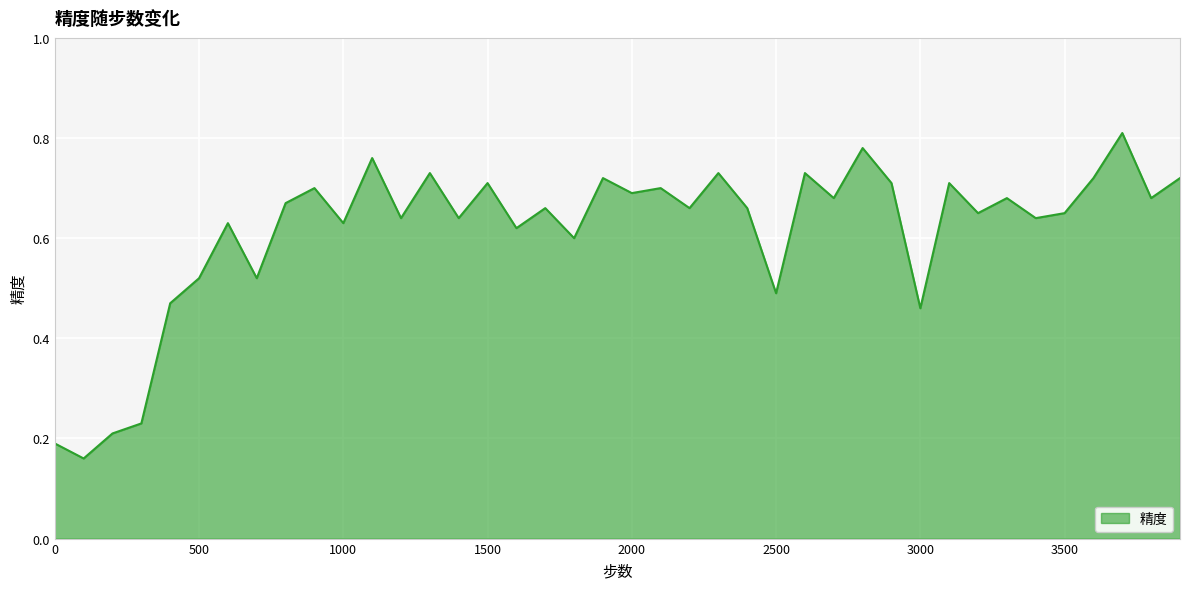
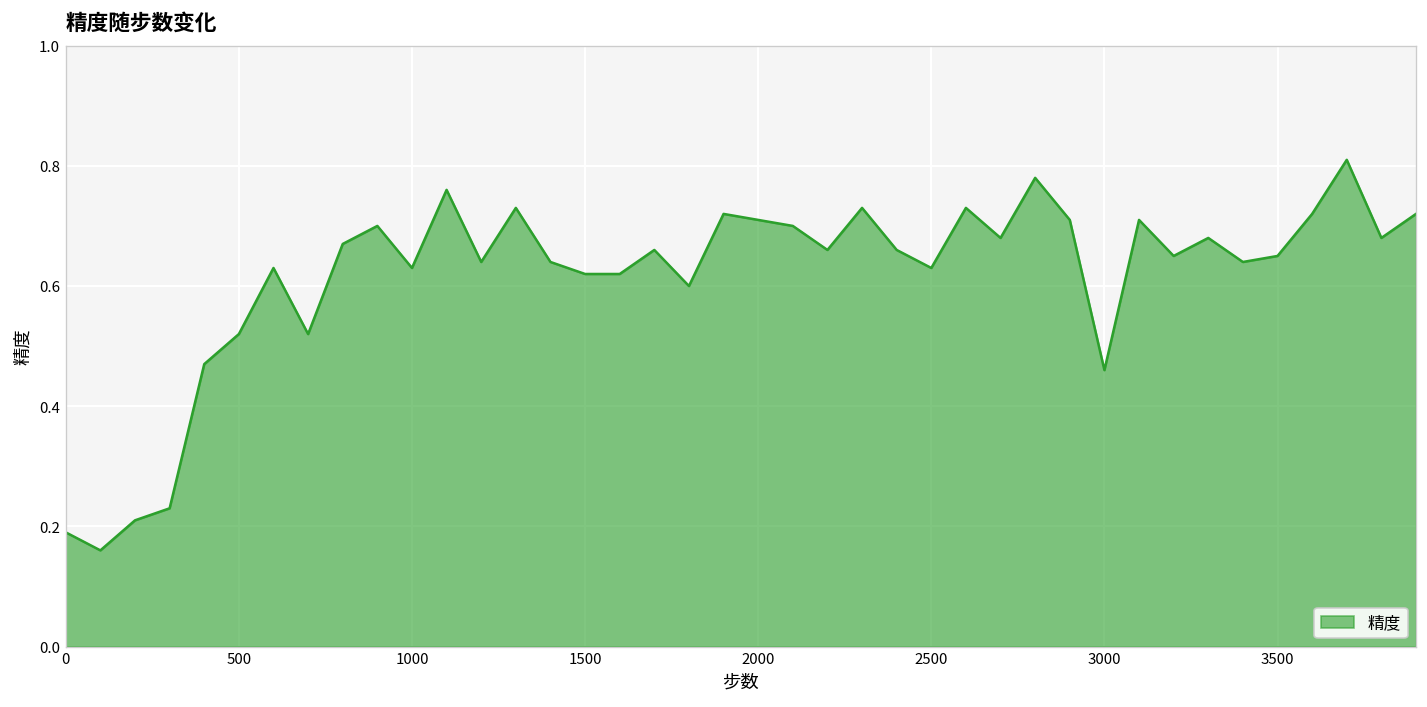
1500: 0.71 -> 0.62
2000: 0.69 -> 0.71
2500: 0.49 -> 0.63
